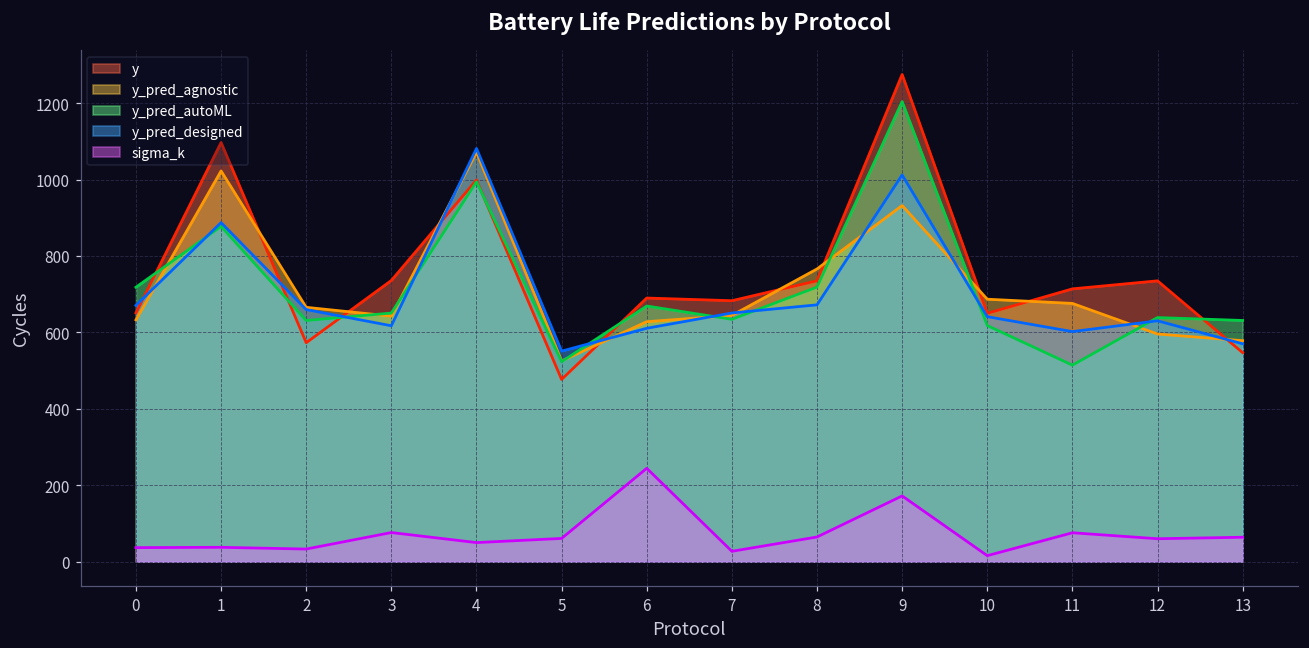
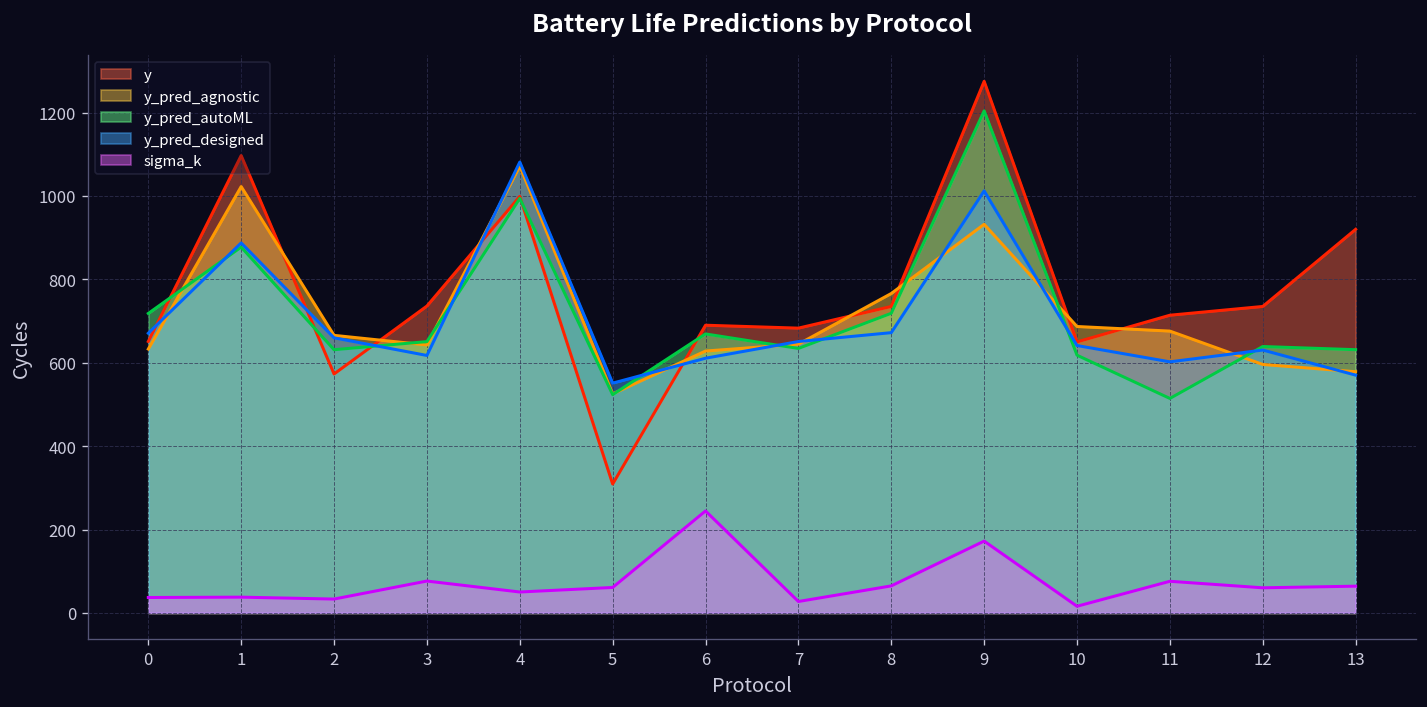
y, 5: 480 -> 310
y, 13: 550 -> 920
